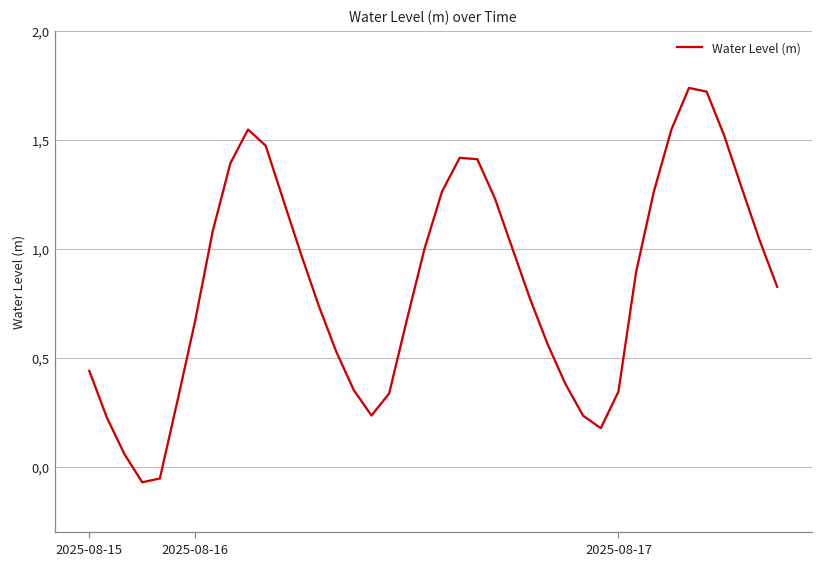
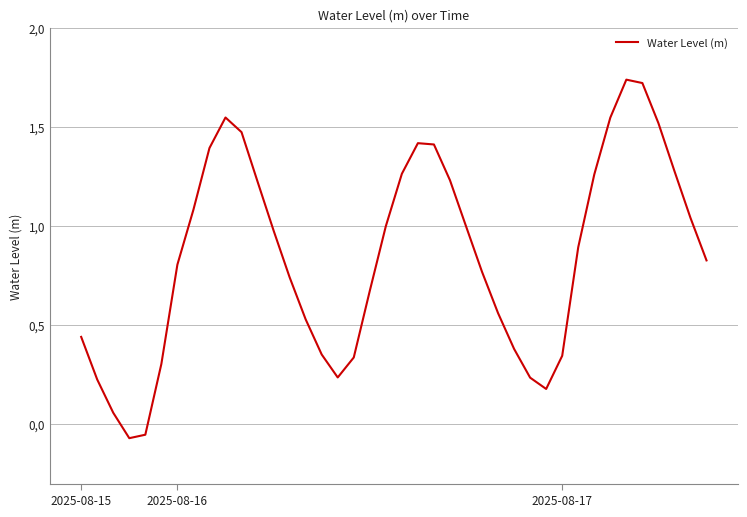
2025-08-16: 6.7 -> 8.0
